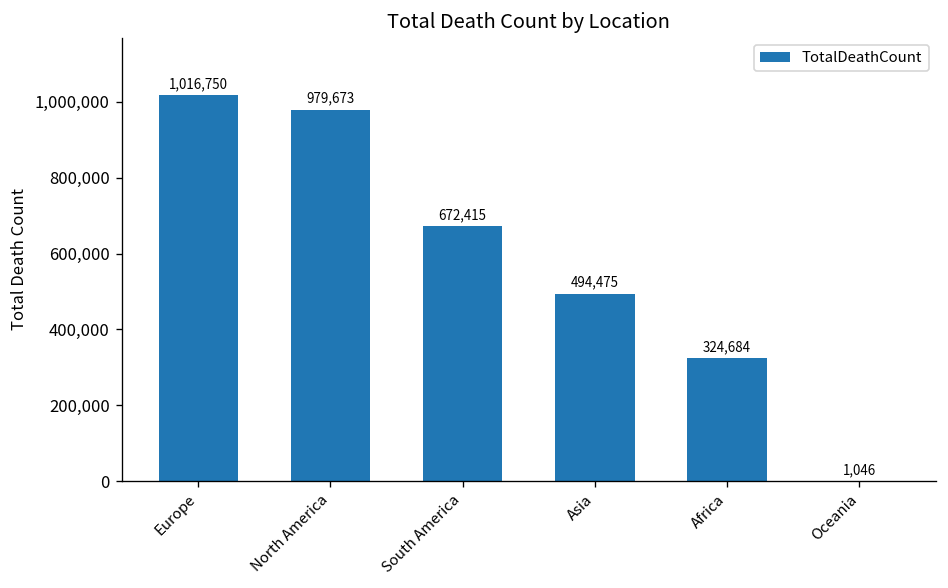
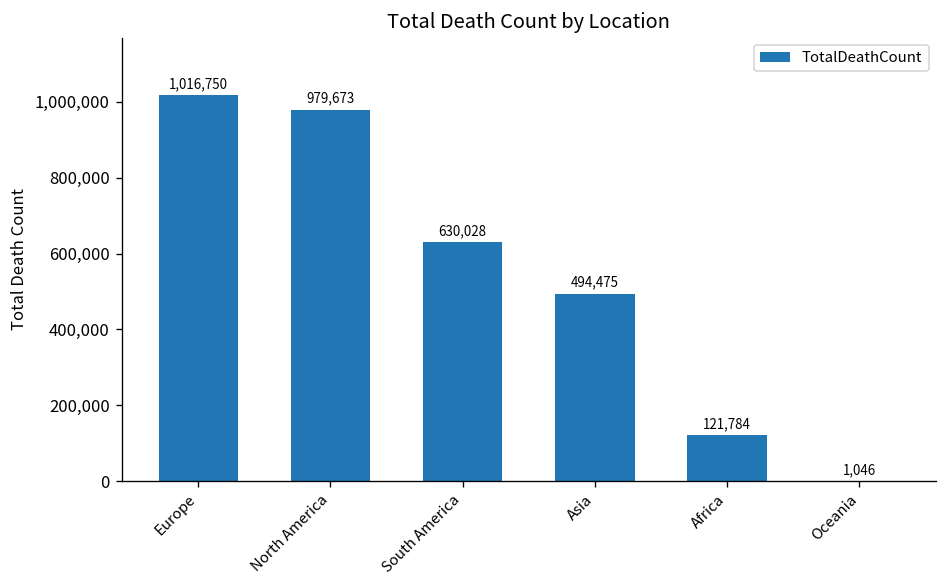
South America: 672,415 -> 630,028
Africa: 324,684 -> 121,784
